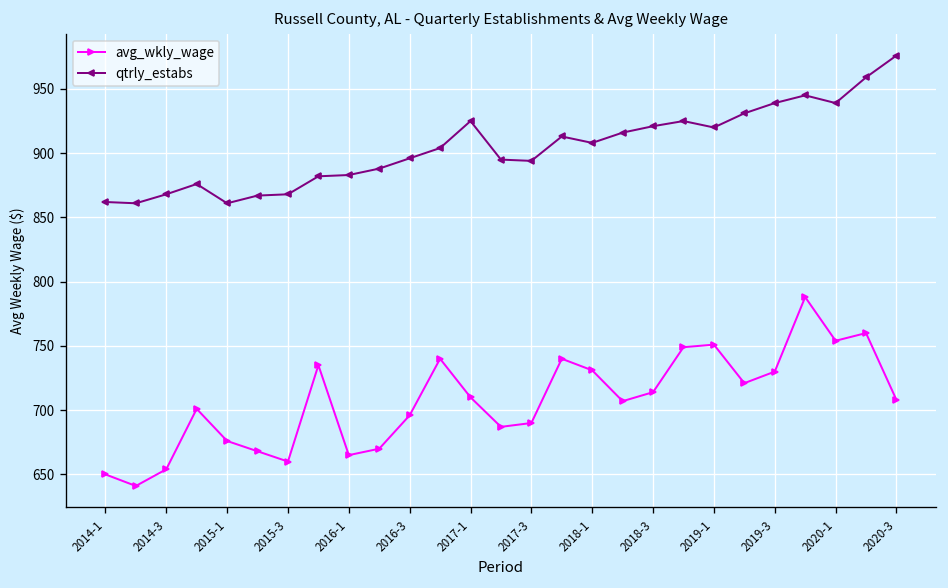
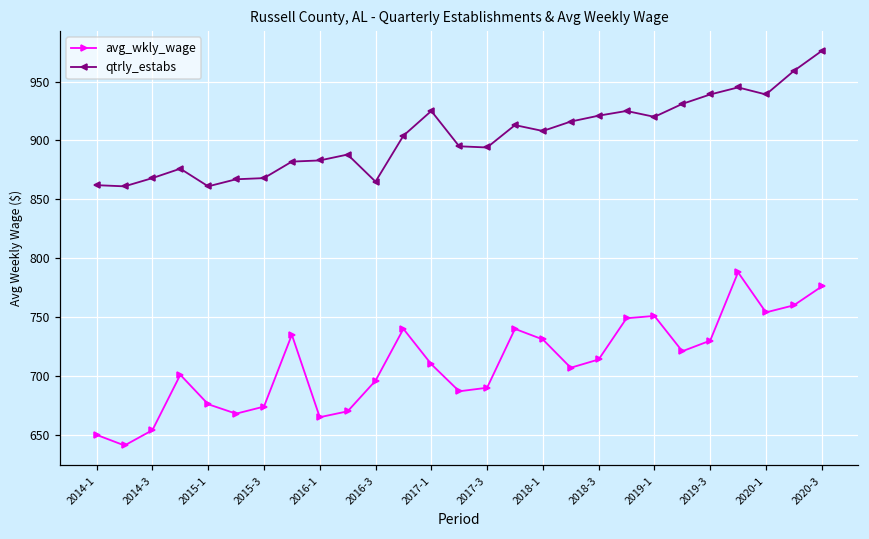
avg_wkly_wage, 2015-3: 660 -> 674
qtrly_estabs, 2016-3: 896 -> 865
avg_wkly_wage, 2020-3: 708 -> 776
